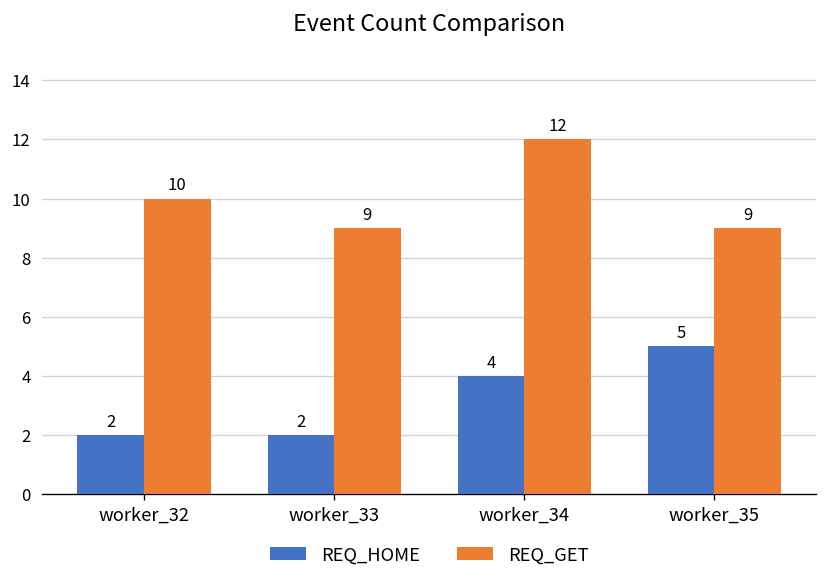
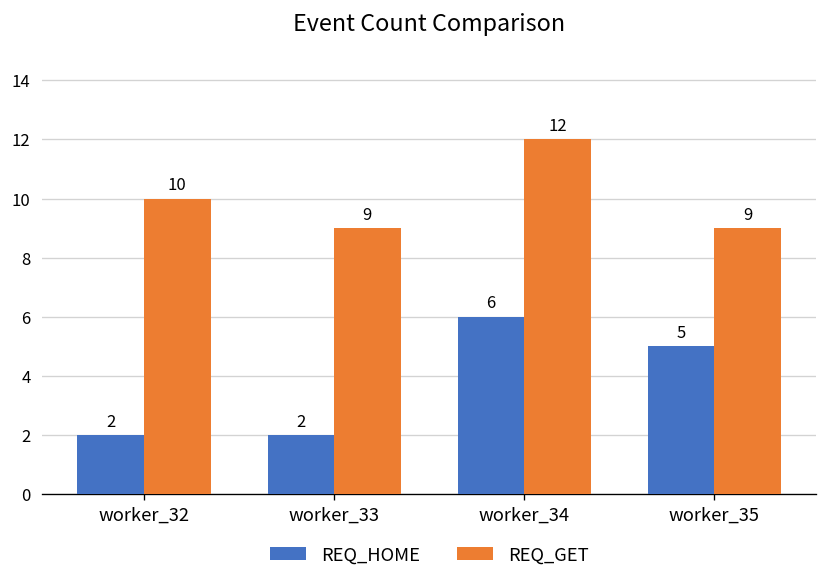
REQ_HOME, worker_34: 4 -> 6
